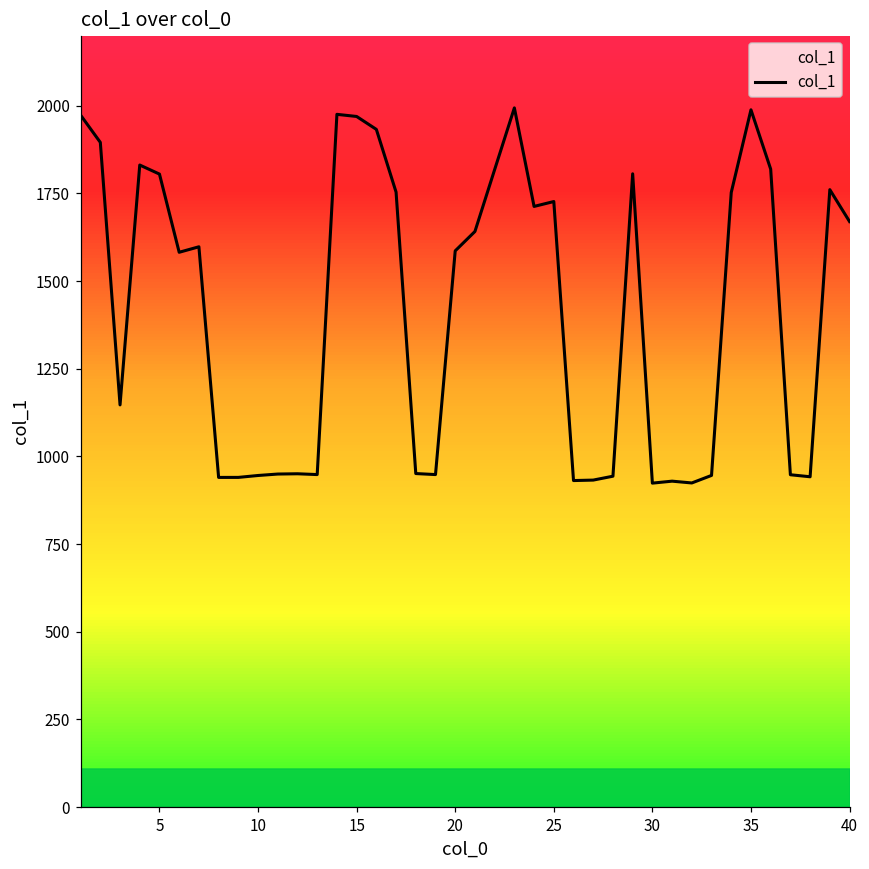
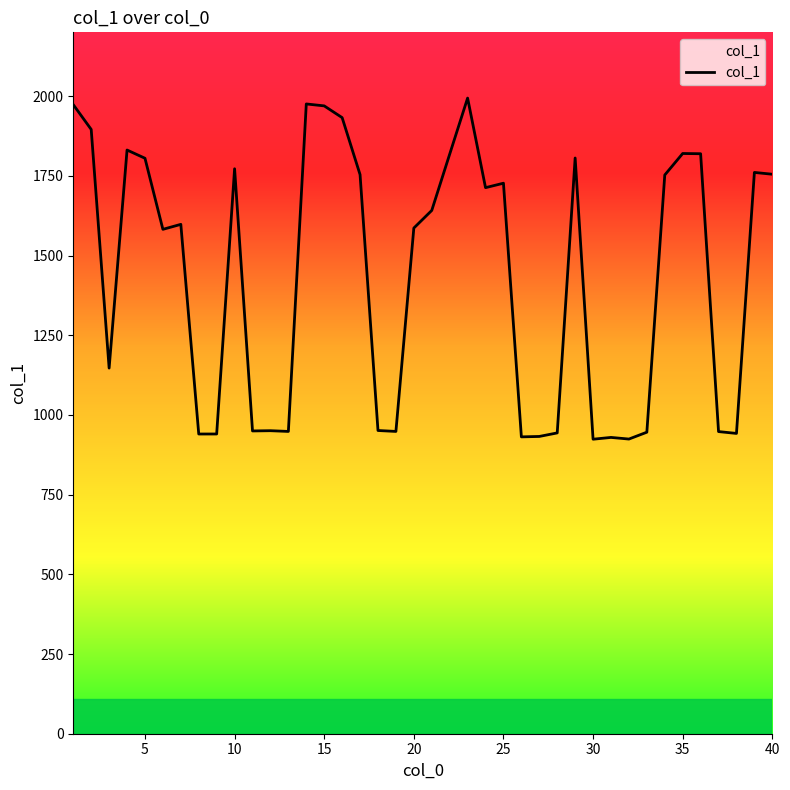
10: 950 -> 1770
35: 1990 -> 1820
40: 1670 -> 1750
